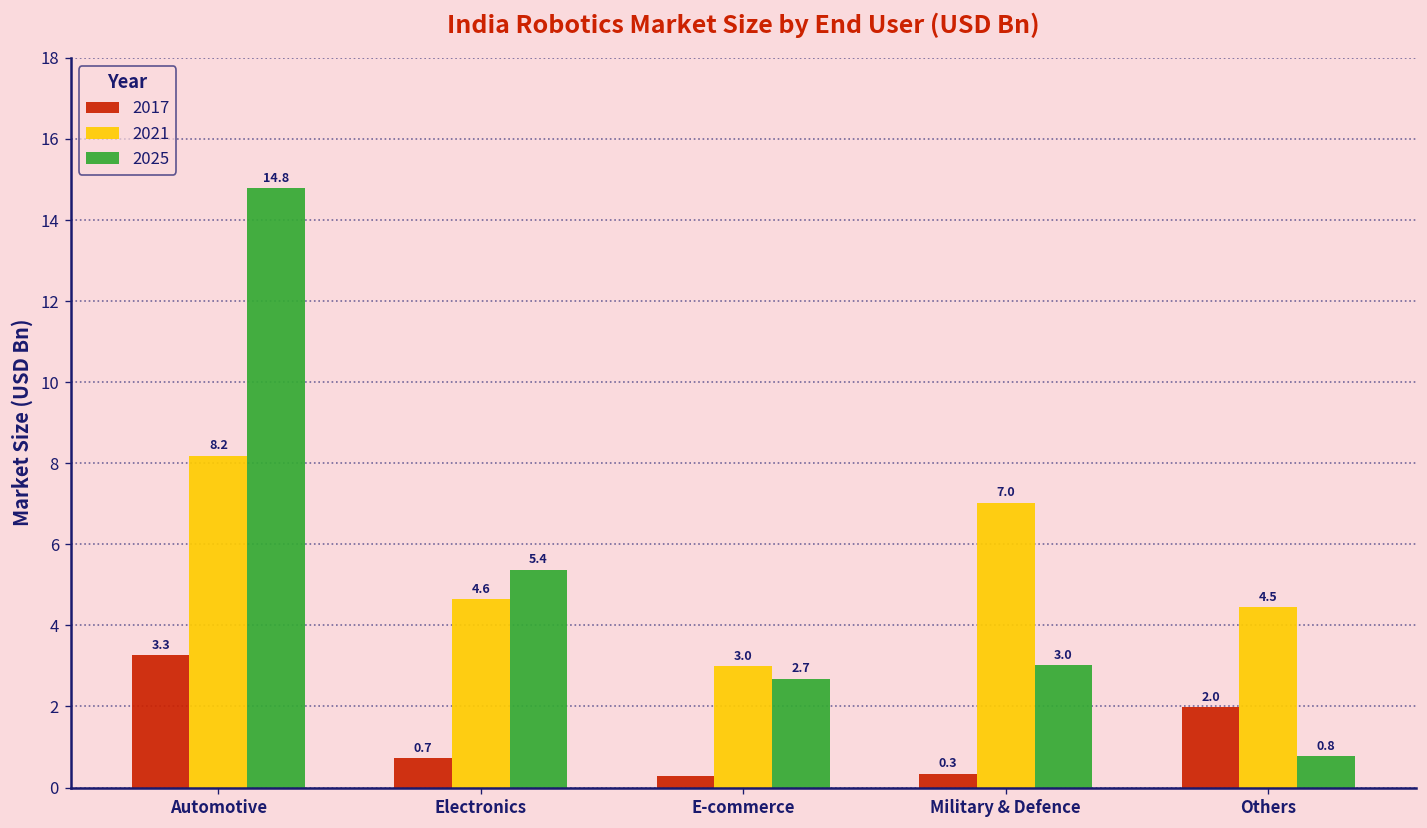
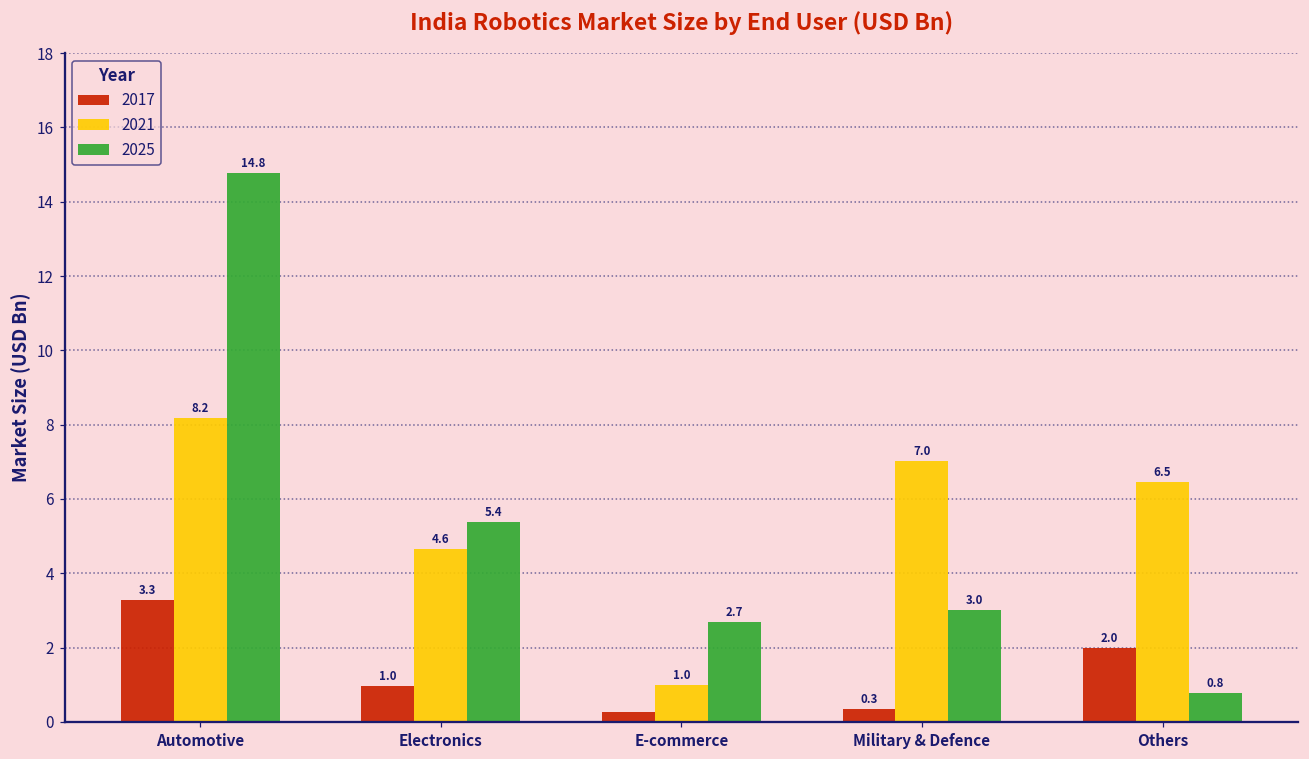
2017, Electronics: 0.7 -> 1.0
2021, E-commerce: 3.0 -> 1.0
2021, Others: 4.5 -> 6.5
